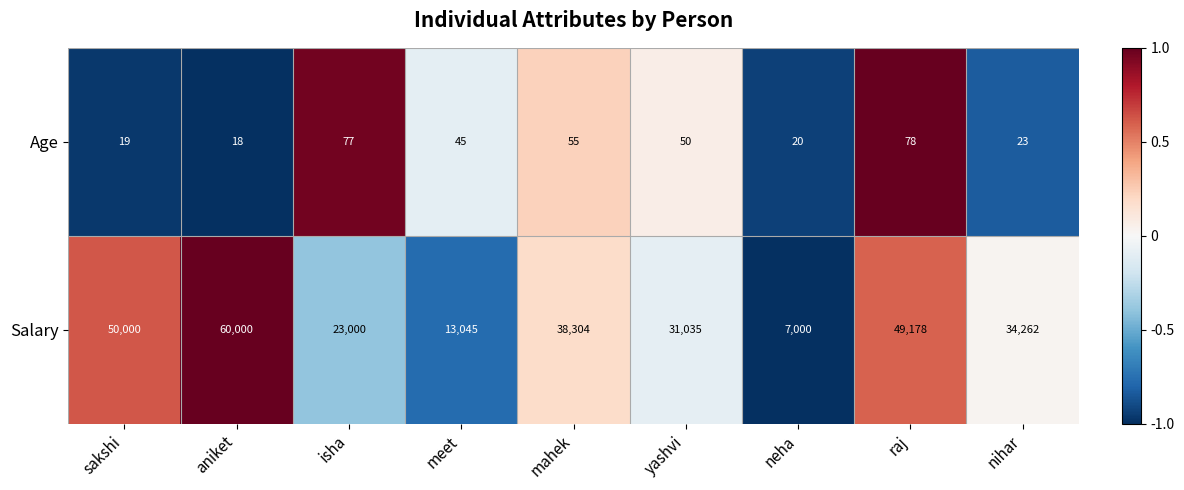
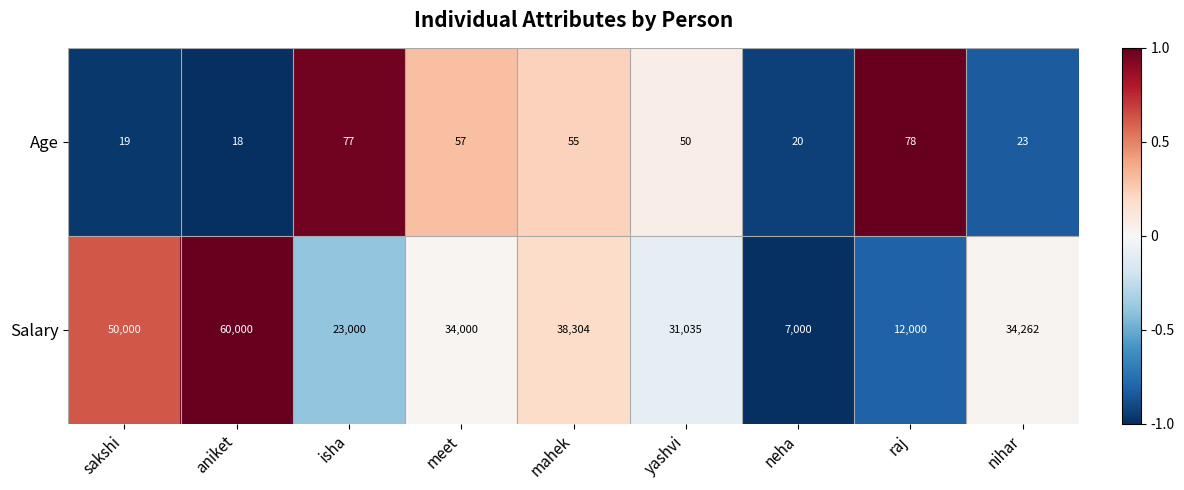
Age, meet: 45 -> 57
Salary, meet: 13,045 -> 34,000
Salary, raj: 49,178 -> 12,000
